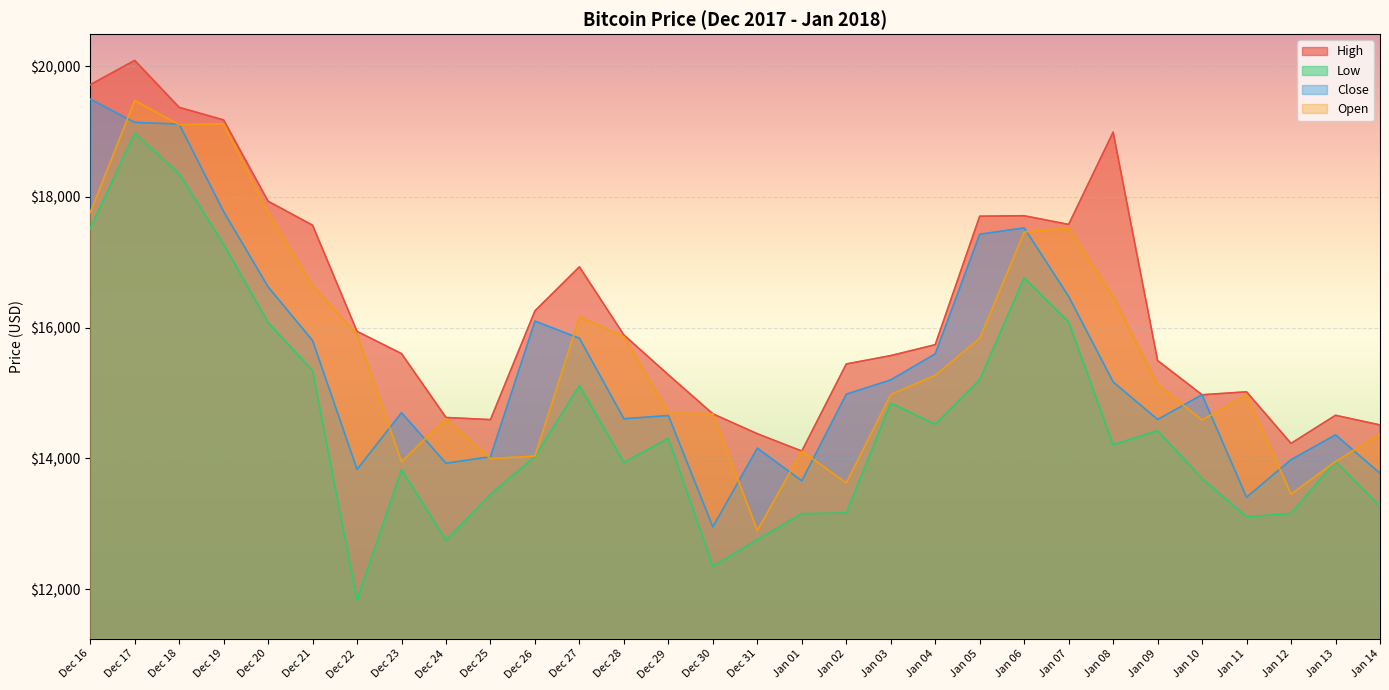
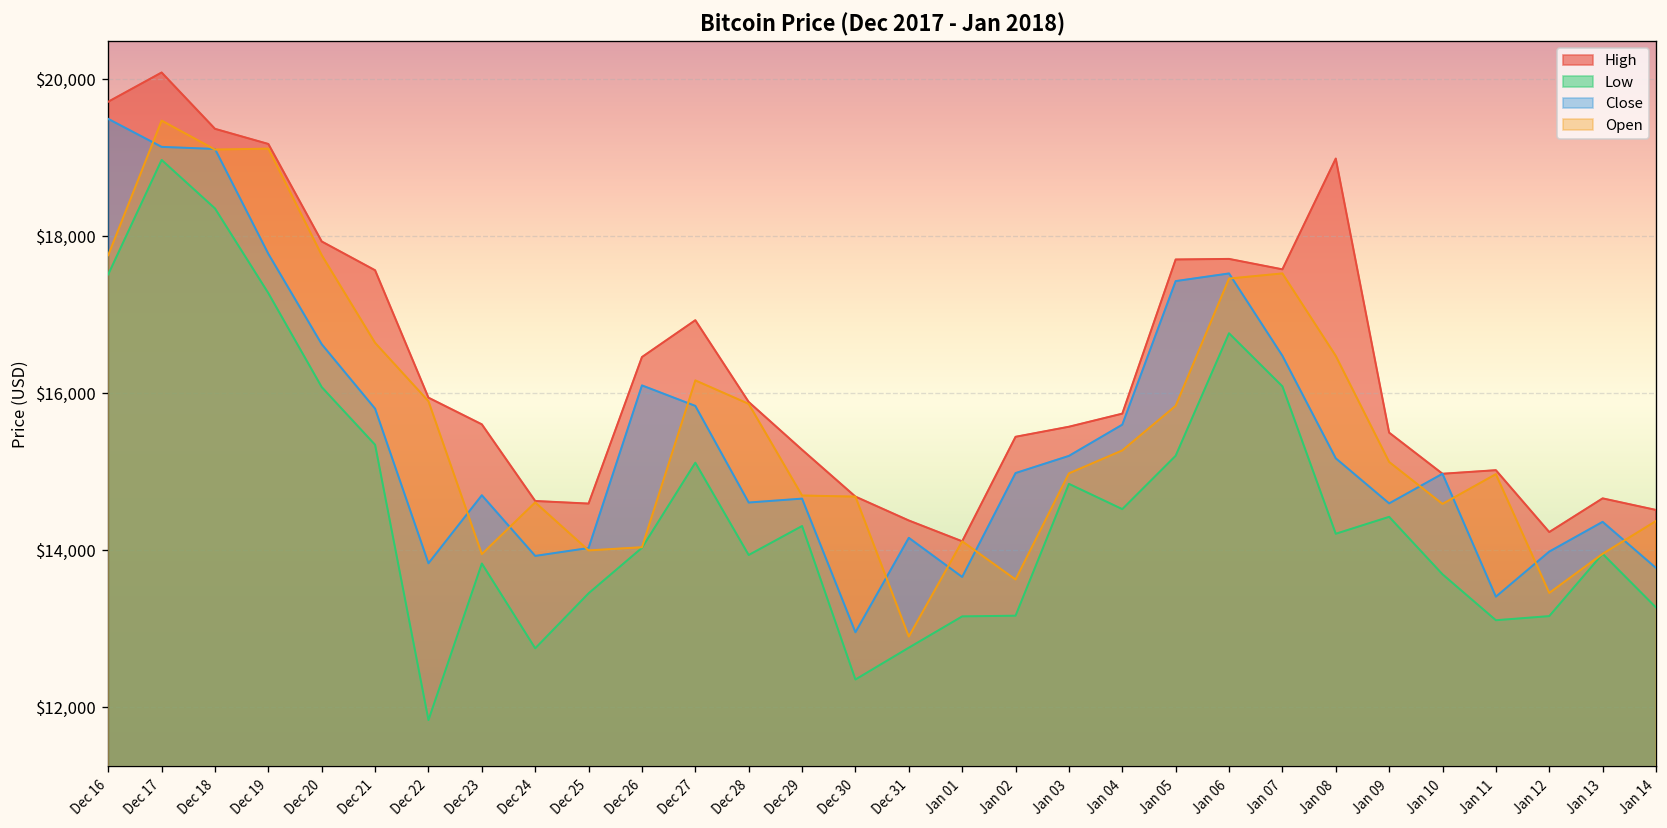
High, Dec 26: $16,300 -> $16,500
